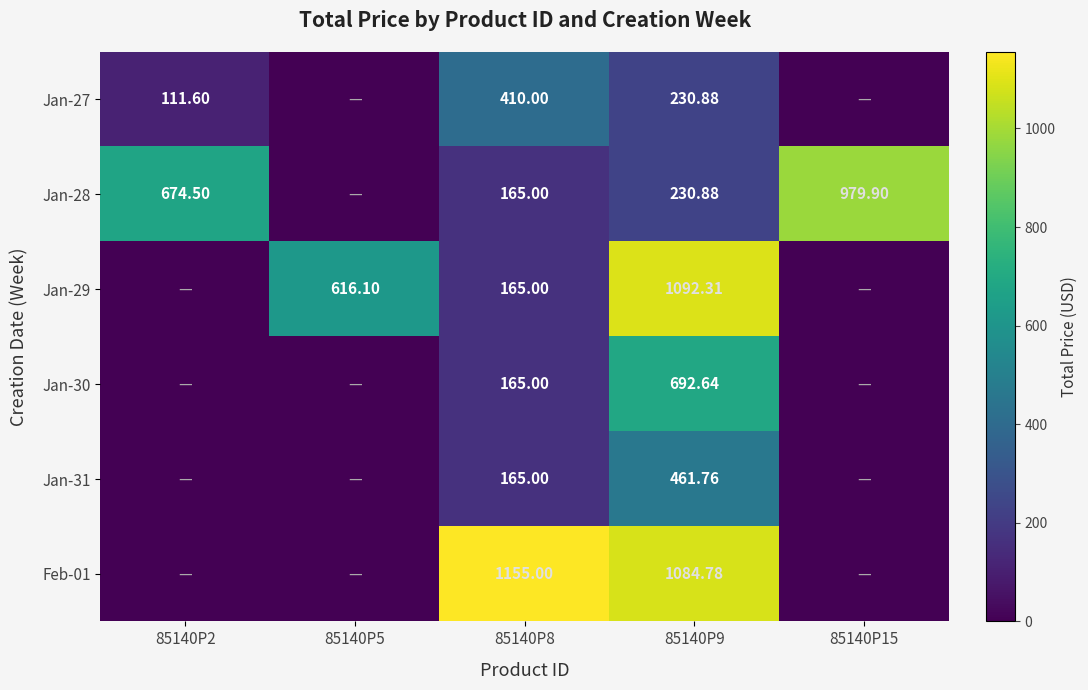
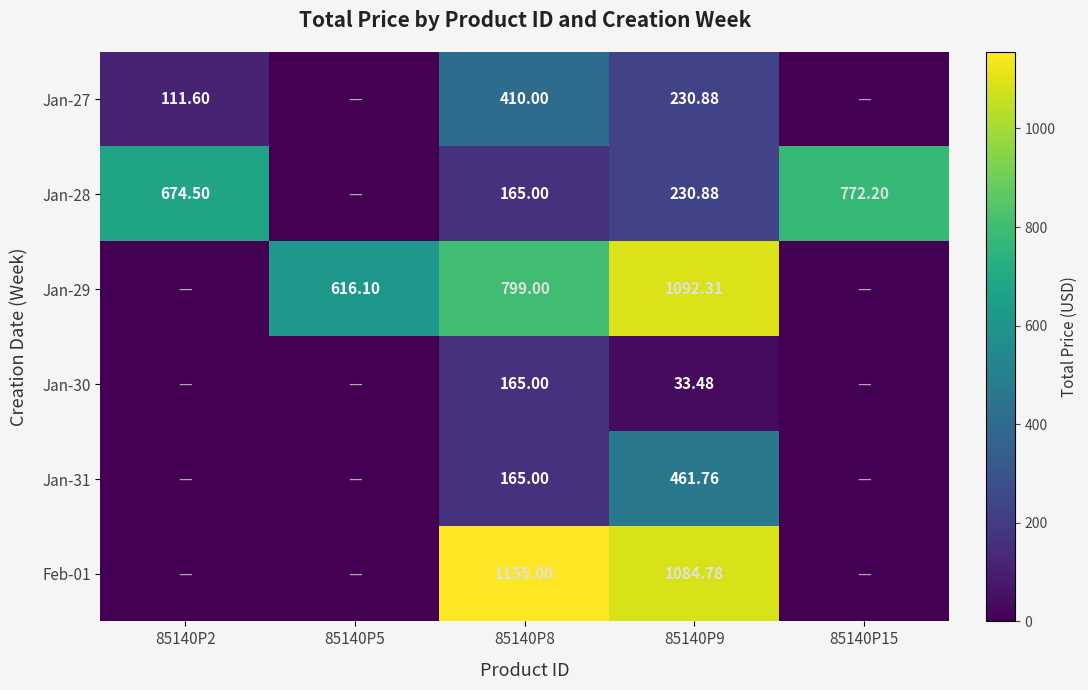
Jan-28, 85140P15: 979.90 -> 772.20
Jan-29, 85140P8: 165.00 -> 799.00
Jan-30, 85140P9: 692.64 -> 33.48
